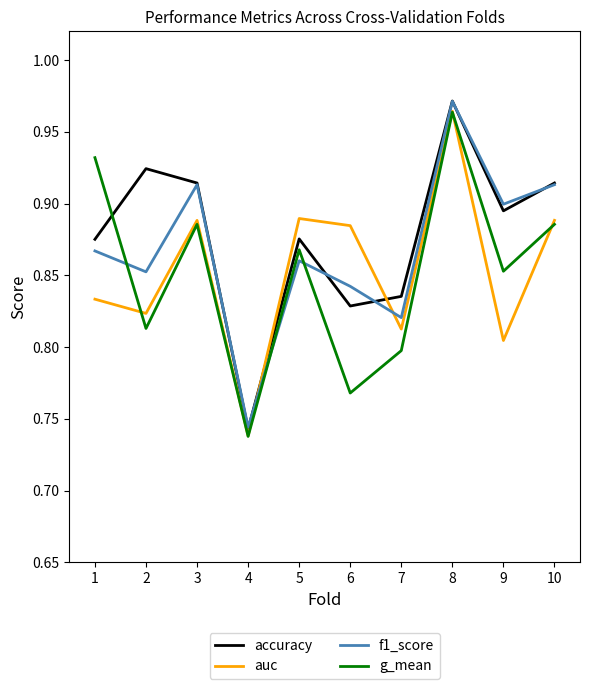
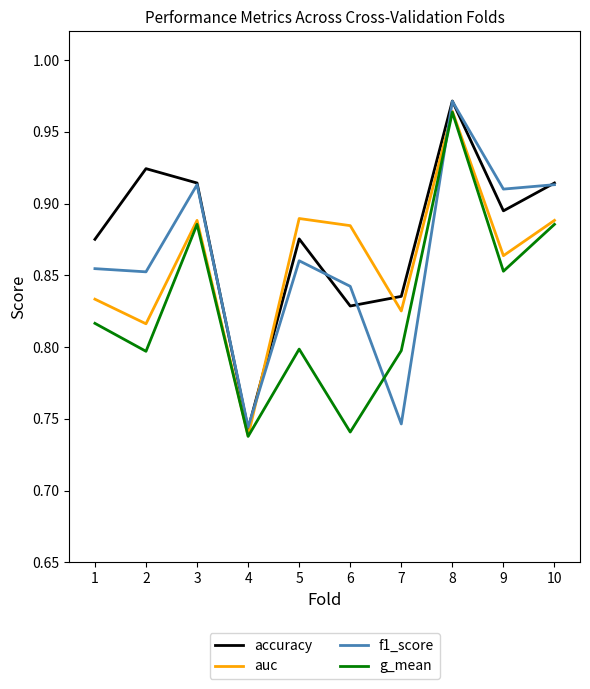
f1_score, 1: 0.867 -> 0.855
g_mean, 1: 0.932 -> 0.816
auc, 2: 0.823 -> 0.816
g_mean, 2: 0.813 -> 0.797
g_mean, 5: 0.868 -> 0.799
g_mean, 6: 0.768 -> 0.741
auc, 7: 0.813 -> 0.825
f1_score, 7: 0.820 -> 0.746
auc, 9: 0.805 -> 0.864
f1_score, 9: 0.900 -> 0.910
